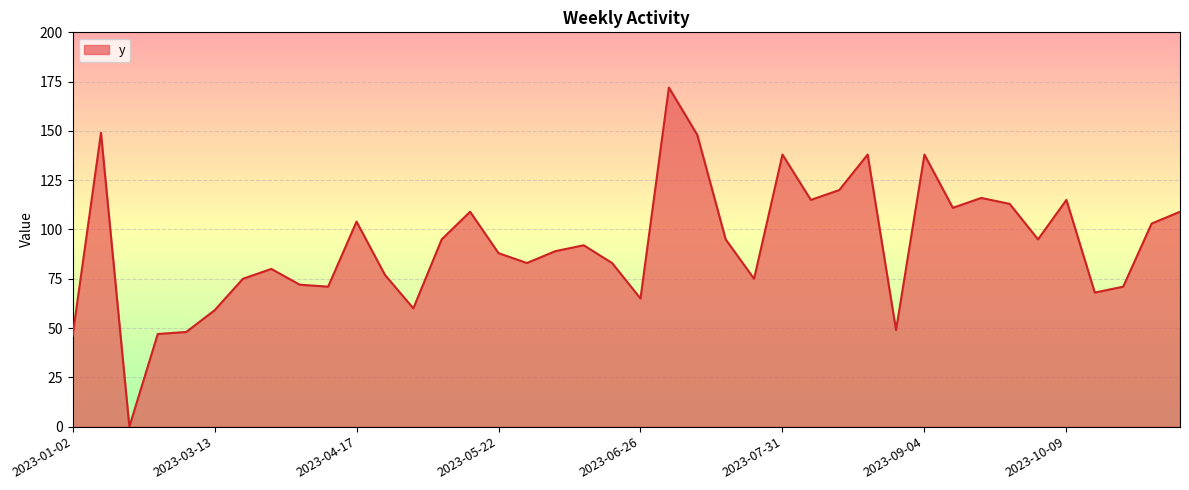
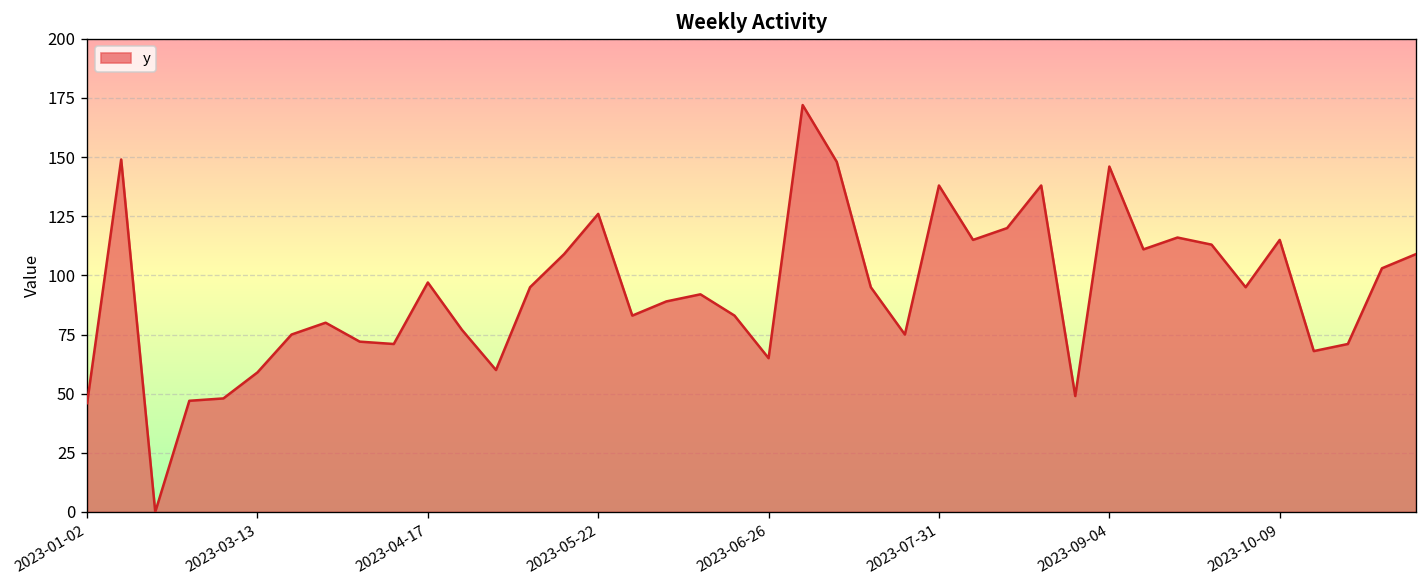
2023-04-17: 104 -> 97
2023-05-22: 88 -> 126
2023-09-04: 138 -> 146
